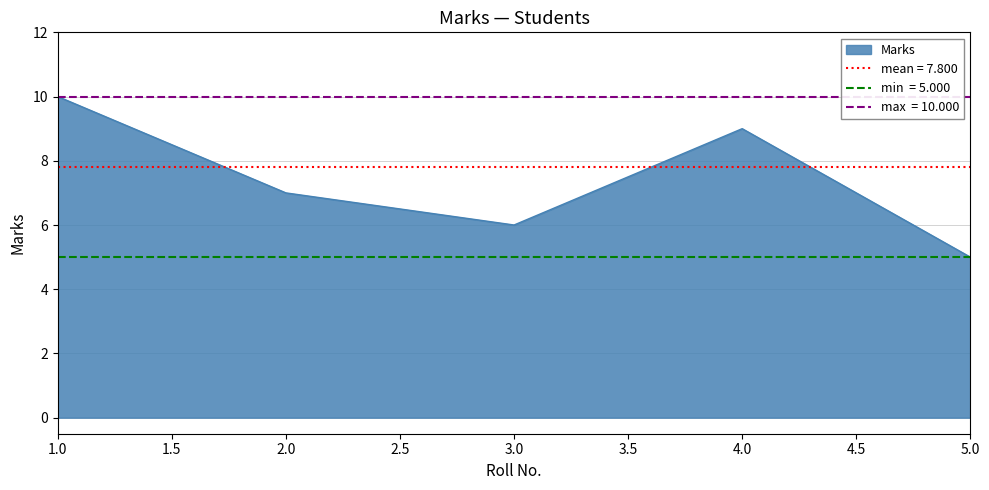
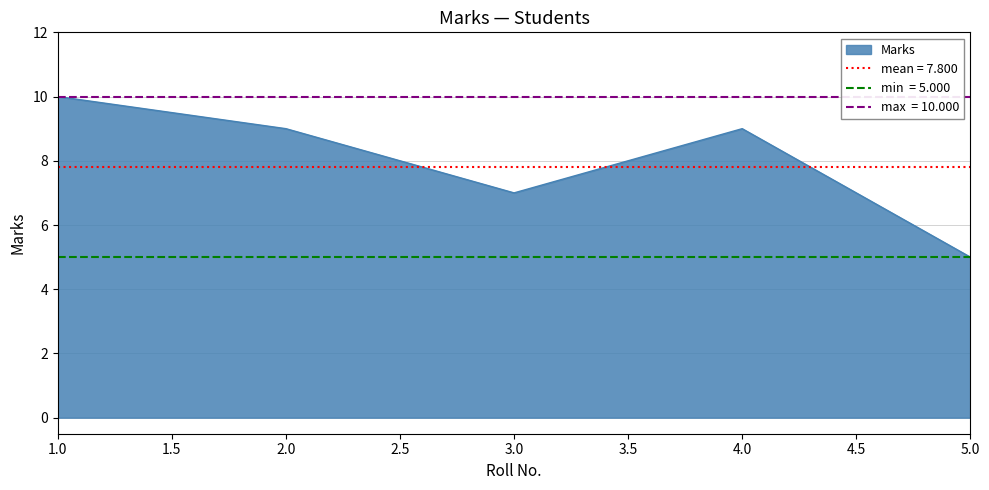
2.0: 7 -> 9
3.0: 6 -> 7
